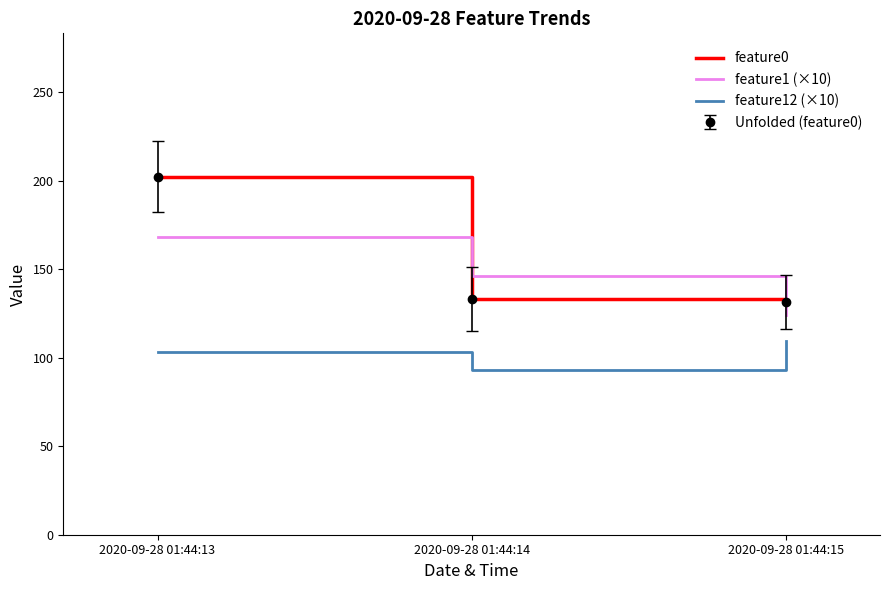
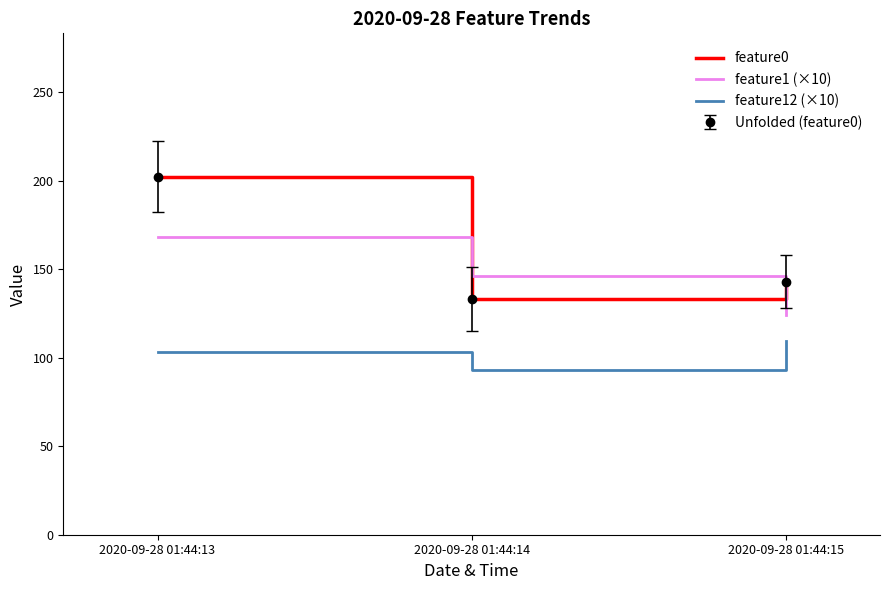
feature0, 2020-09-28 01:44:15: 131 -> 143
